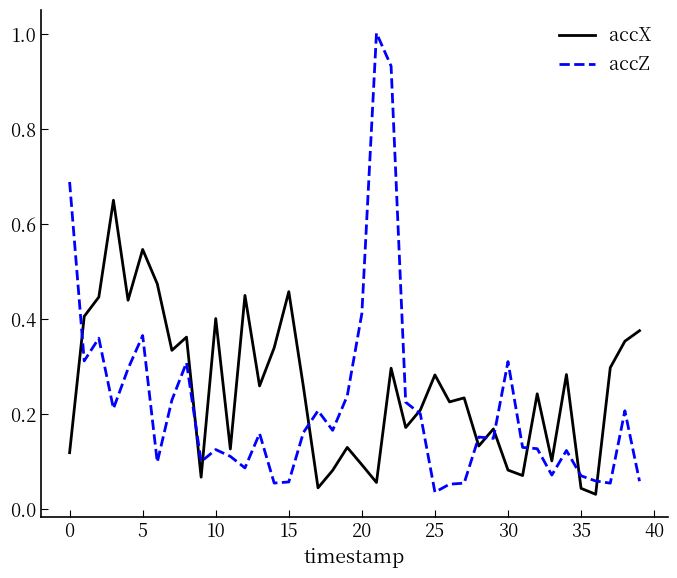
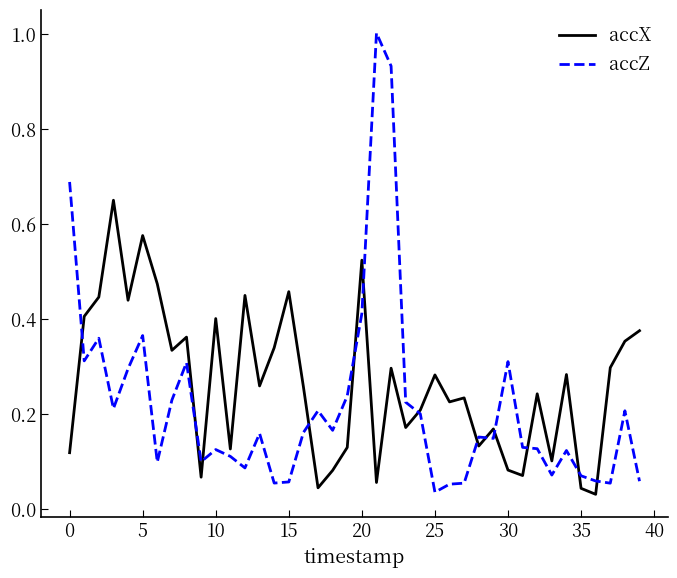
accX, 5: 0.55 -> 0.58
accX, 20: 0.09 -> 0.52
